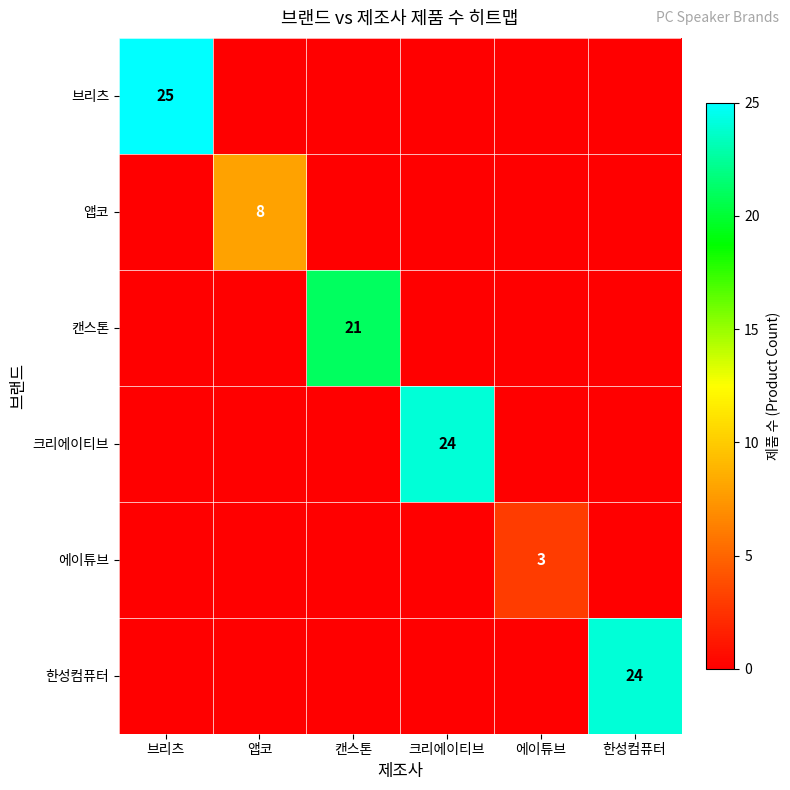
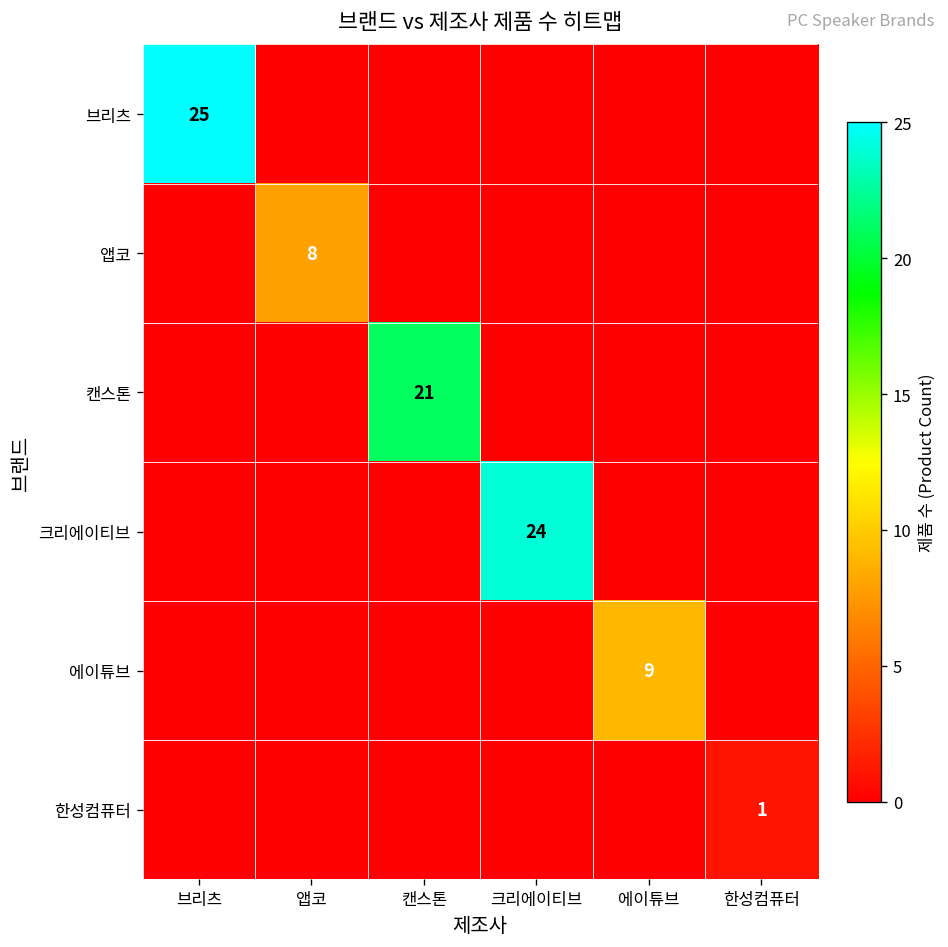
에이튜브, 에이튜브: 3 -> 9
한성컴퓨터, 한성컴퓨터: 24 -> 1
